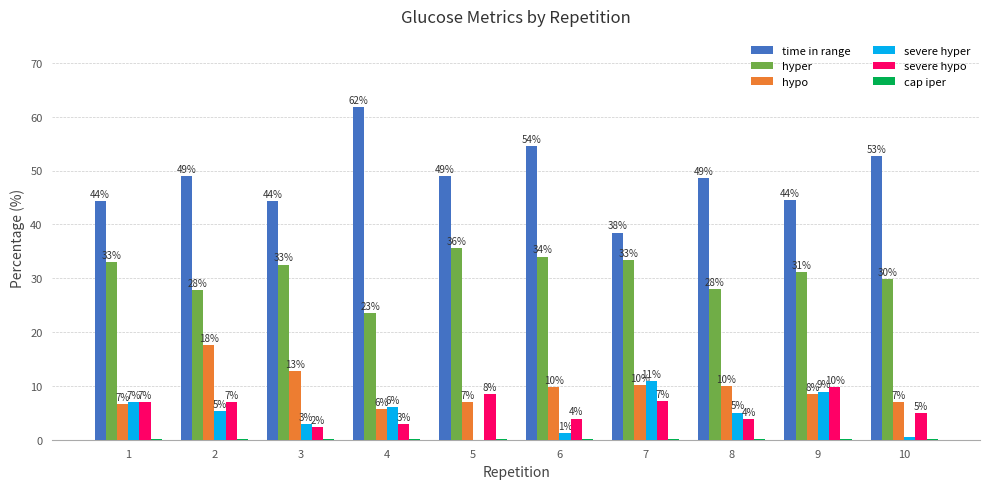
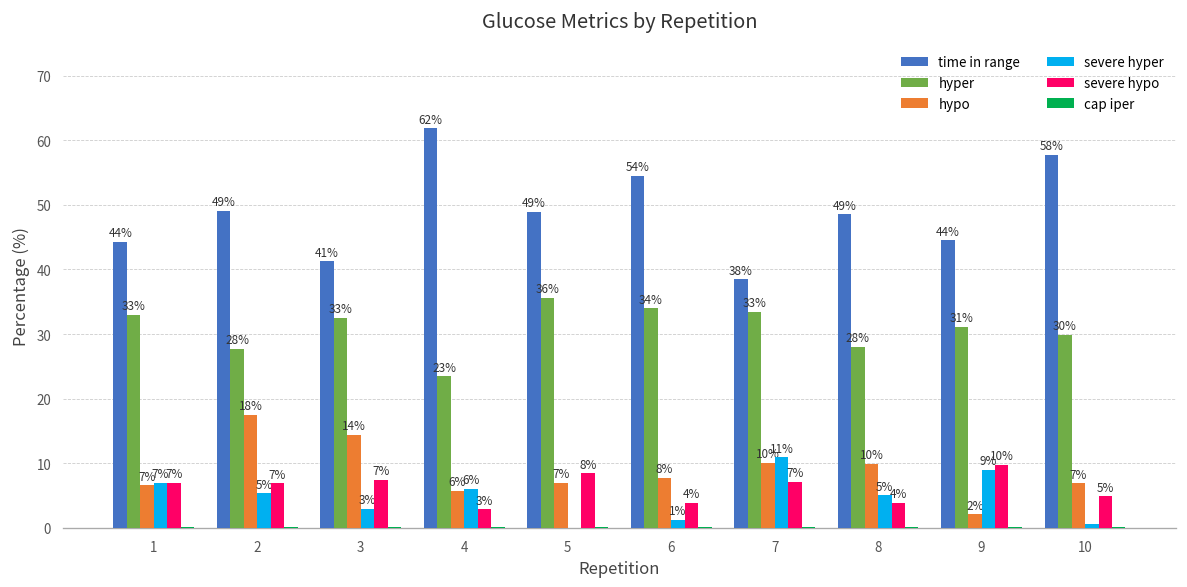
time in range, 3: 44% -> 41%
hypo, 3: 13% -> 14%
severe hypo, 3: 2% -> 7%
hypo, 6: 10% -> 8%
hypo, 9: 8% -> 2%
time in range, 10: 53% -> 58%
